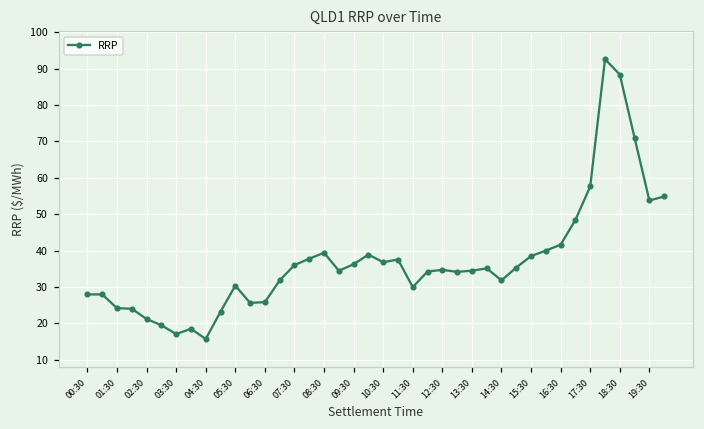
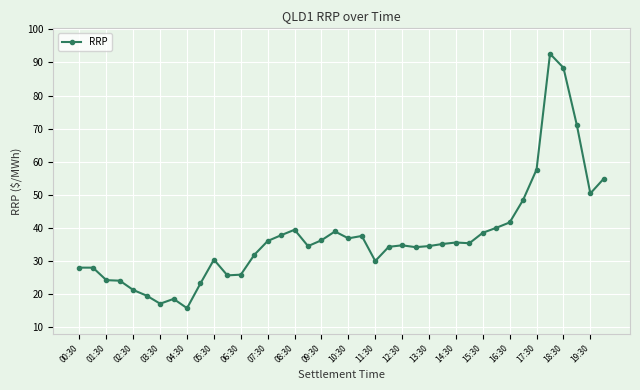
14:30: 32 -> 36
19:30: 54 -> 50
